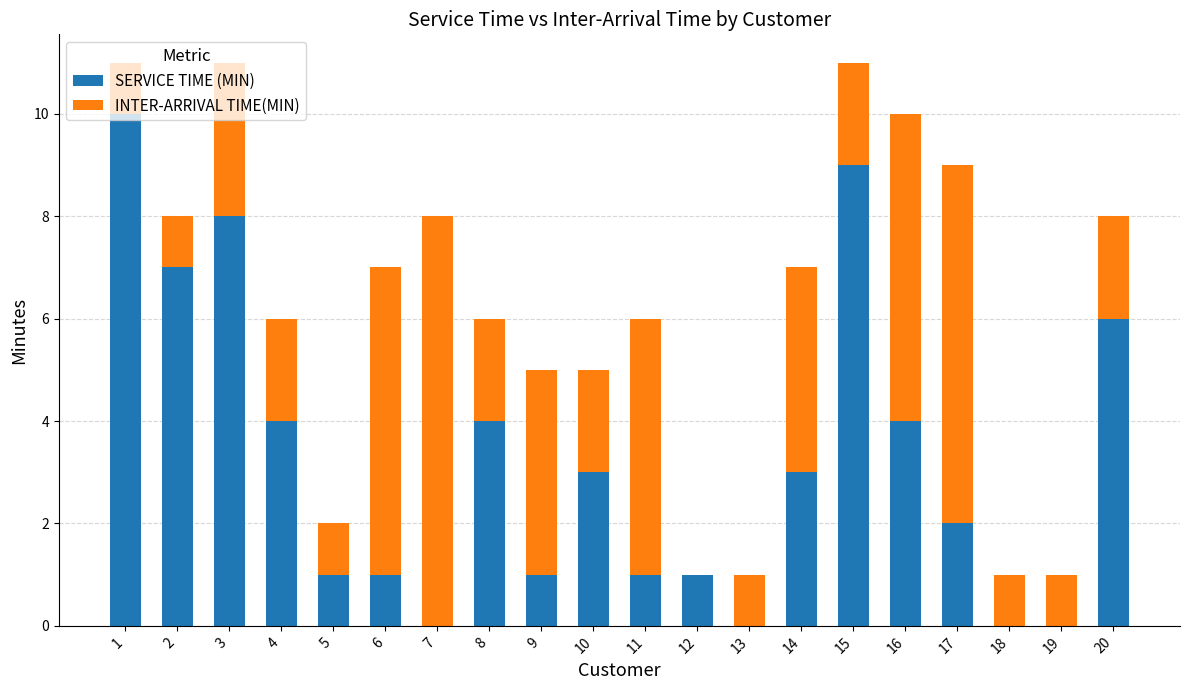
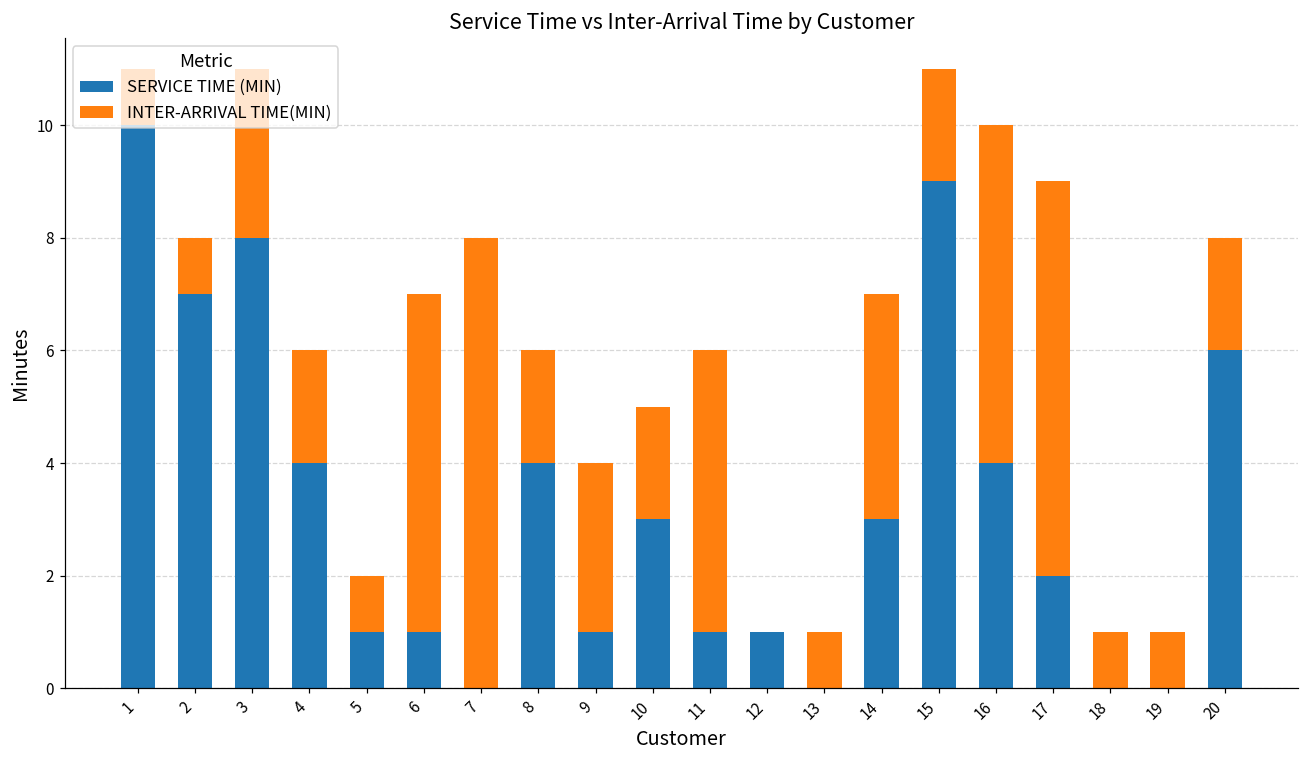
INTER-ARRIVAL TIME(MIN), 9: 4 -> 3
